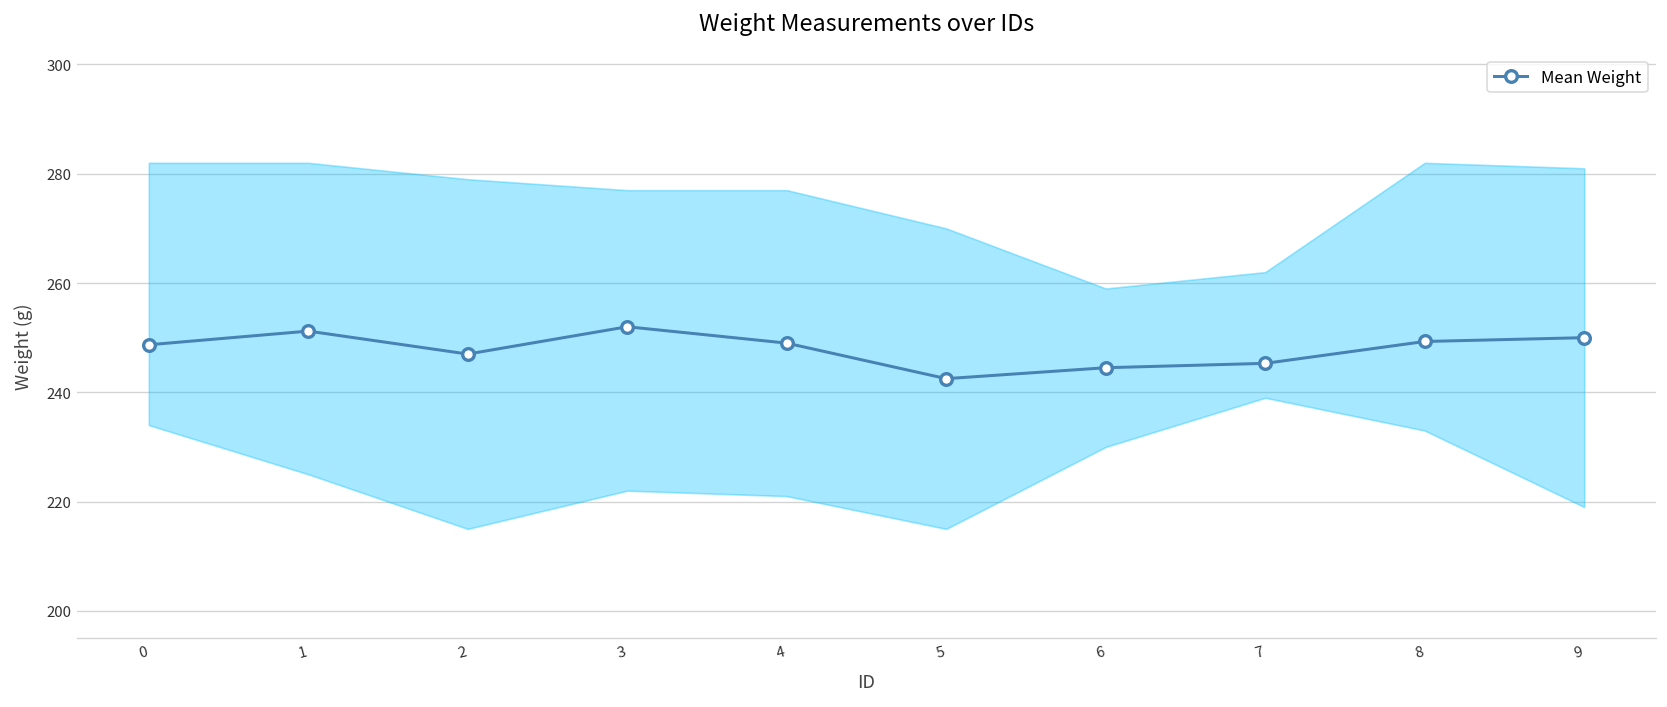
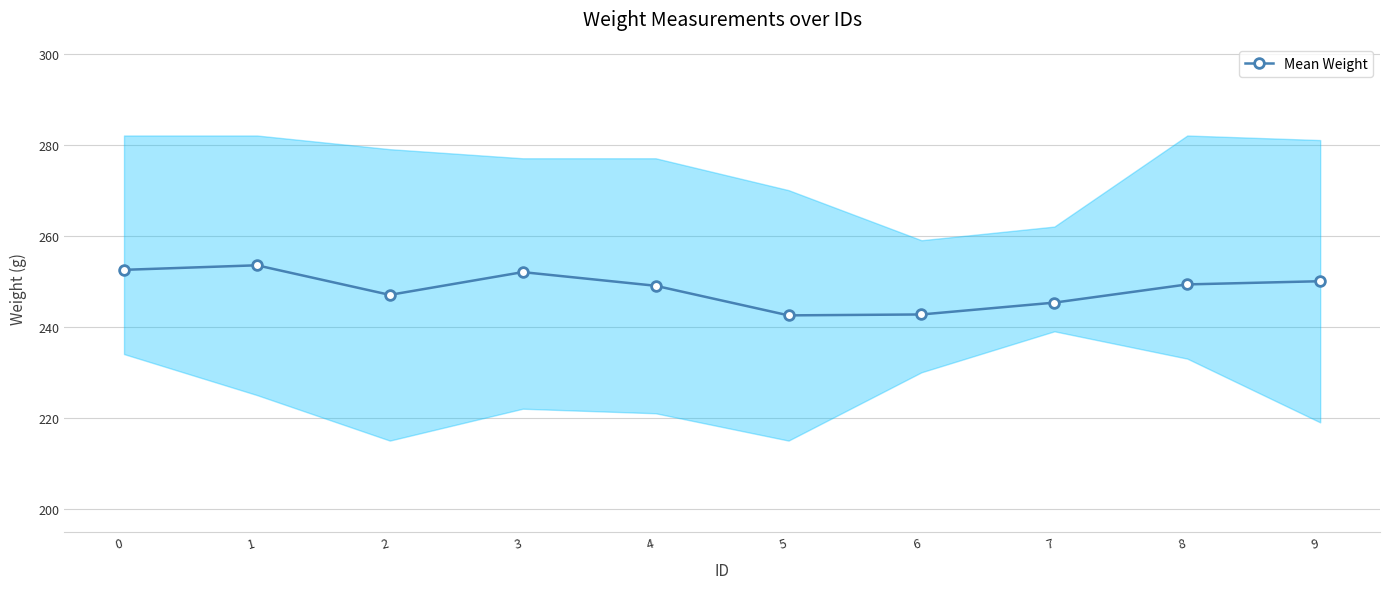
Mean Weight, 0: 249 -> 253
Mean Weight, 1: 251 -> 254
Mean Weight, 6: 245 -> 243
